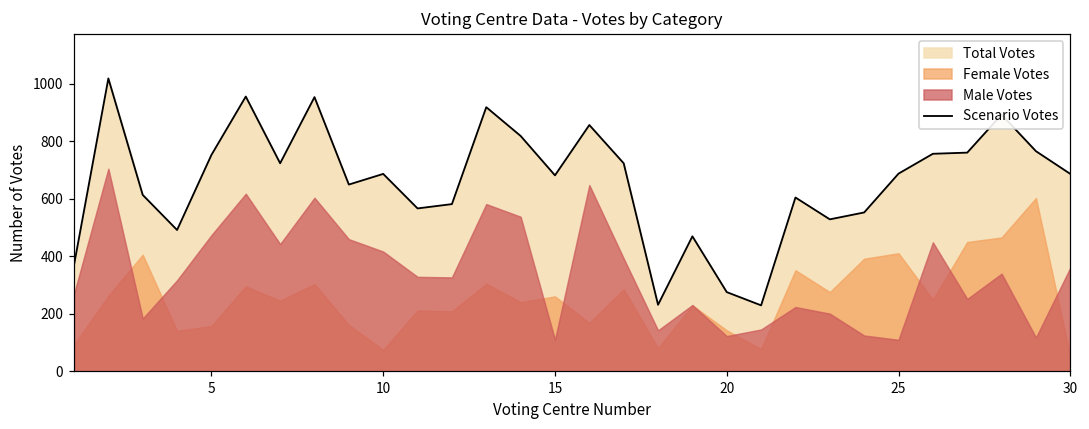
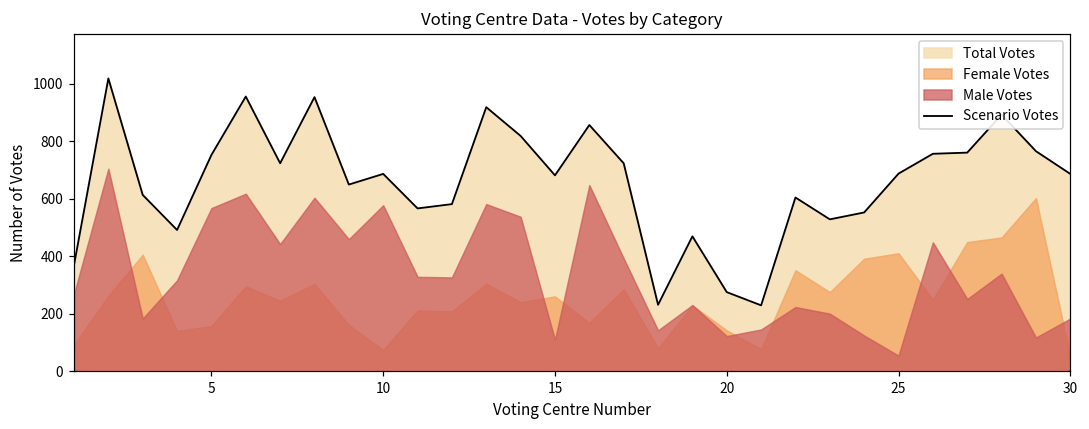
Male Votes, 5: 470 -> 570
Male Votes, 10: 420 -> 580
Male Votes, 25: 110 -> 60
Male Votes, 30: 360 -> 180
